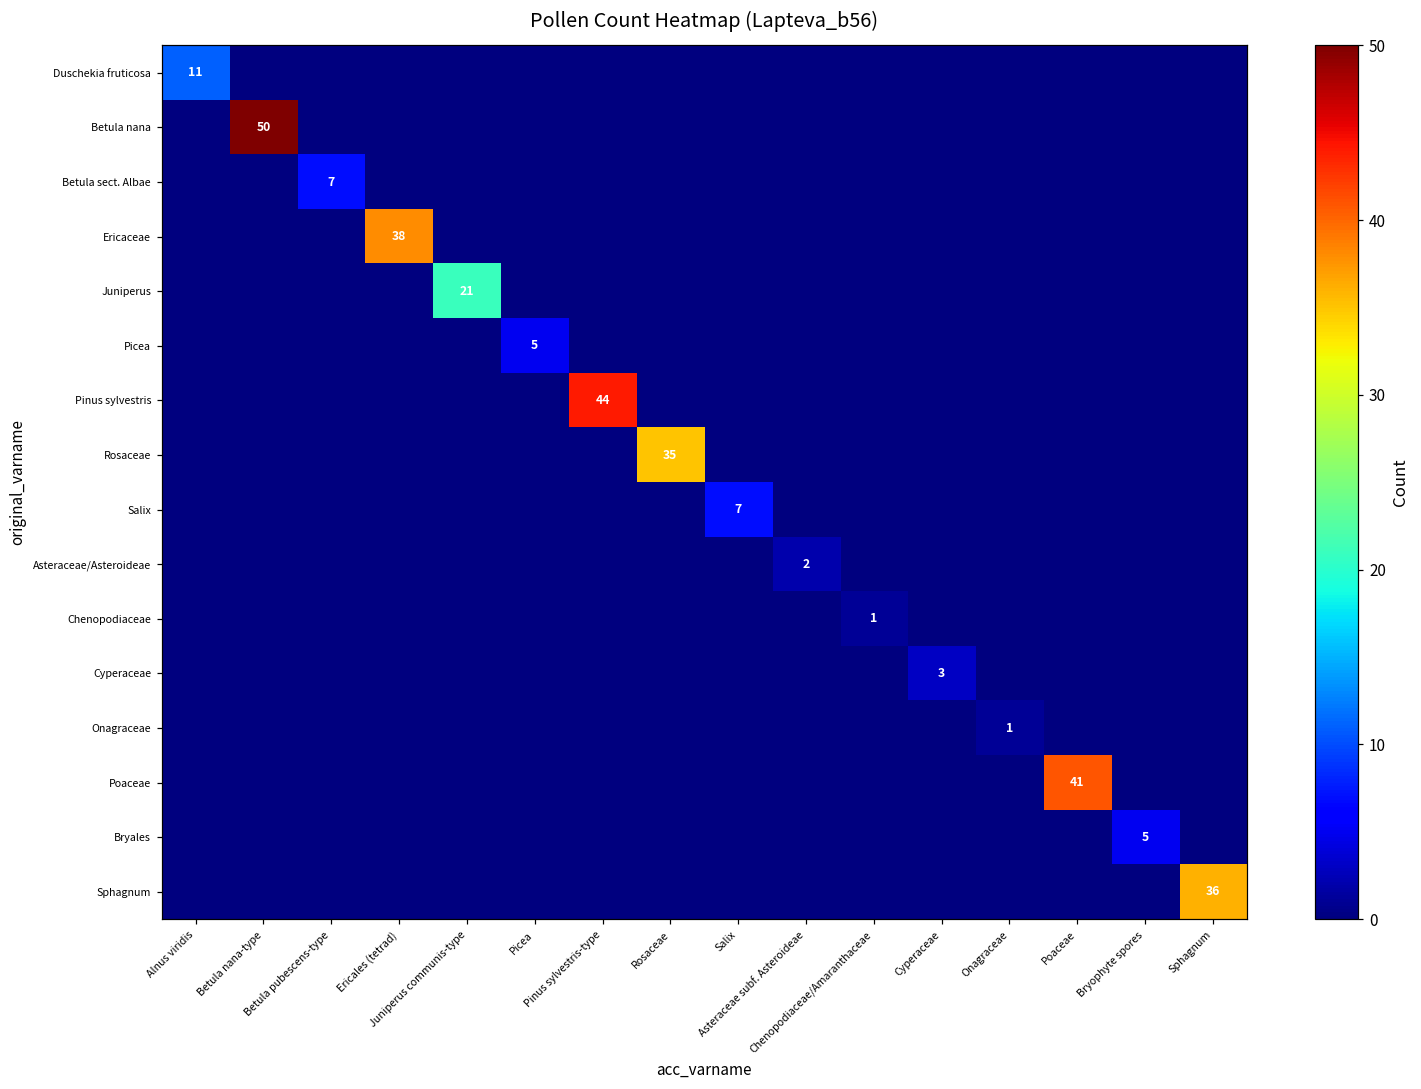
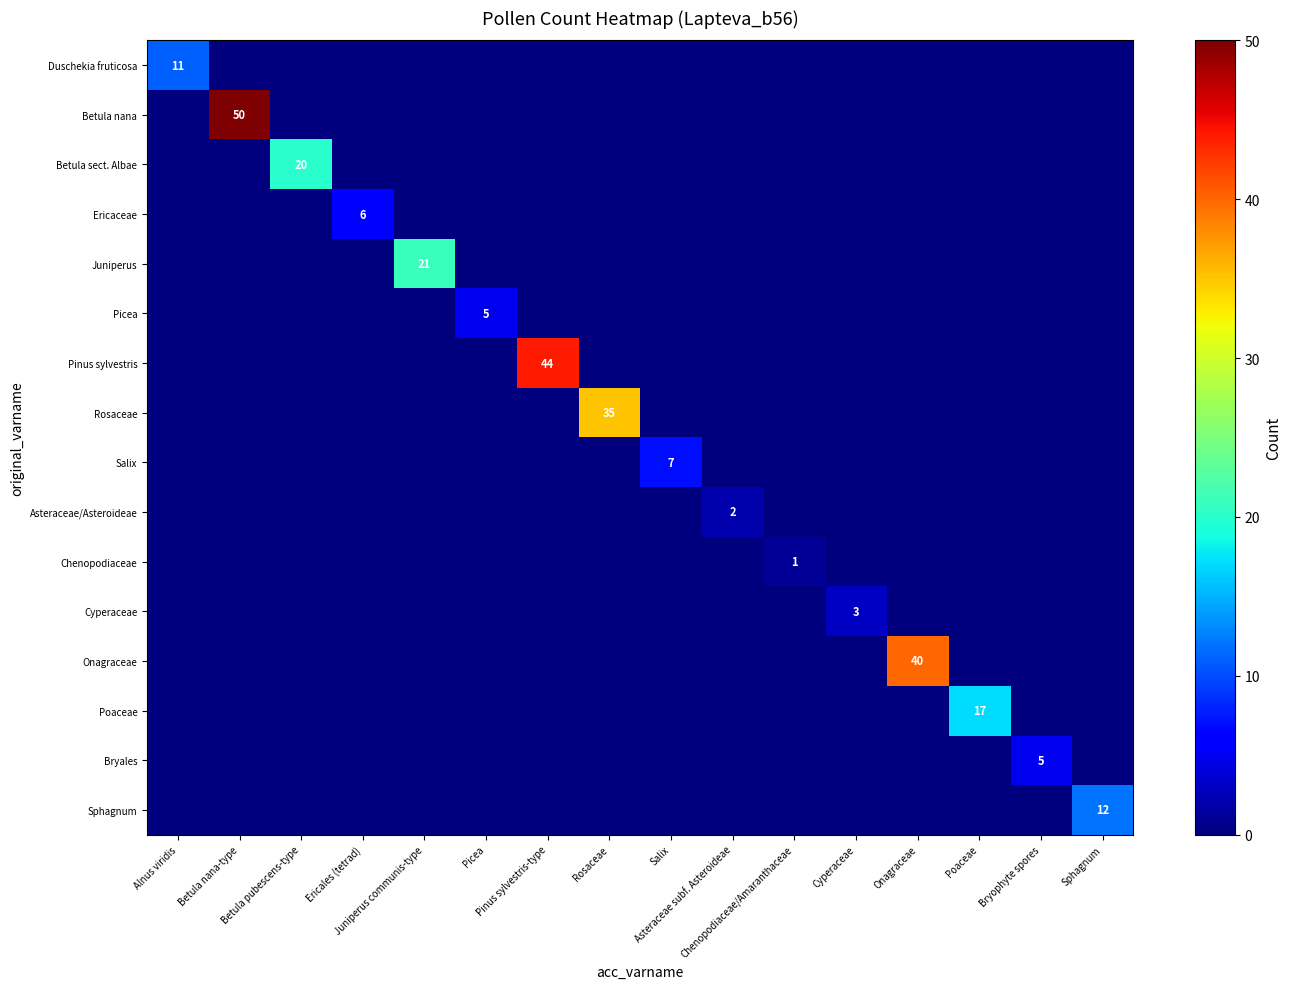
Betula sect. Albae, Betula pubescens-type: 7 -> 20
Ericaceae, Ericales (tetrad): 38 -> 6
Onagraceae, Onagraceae: 1 -> 40
Poaceae, Poaceae: 41 -> 17
Sphagnum, Sphagnum: 36 -> 12
